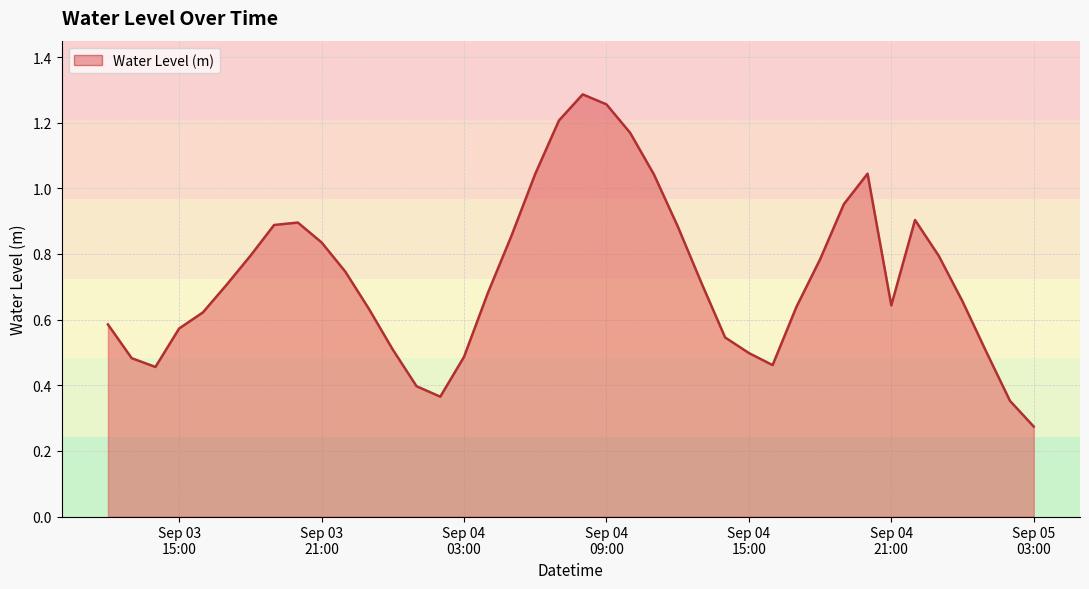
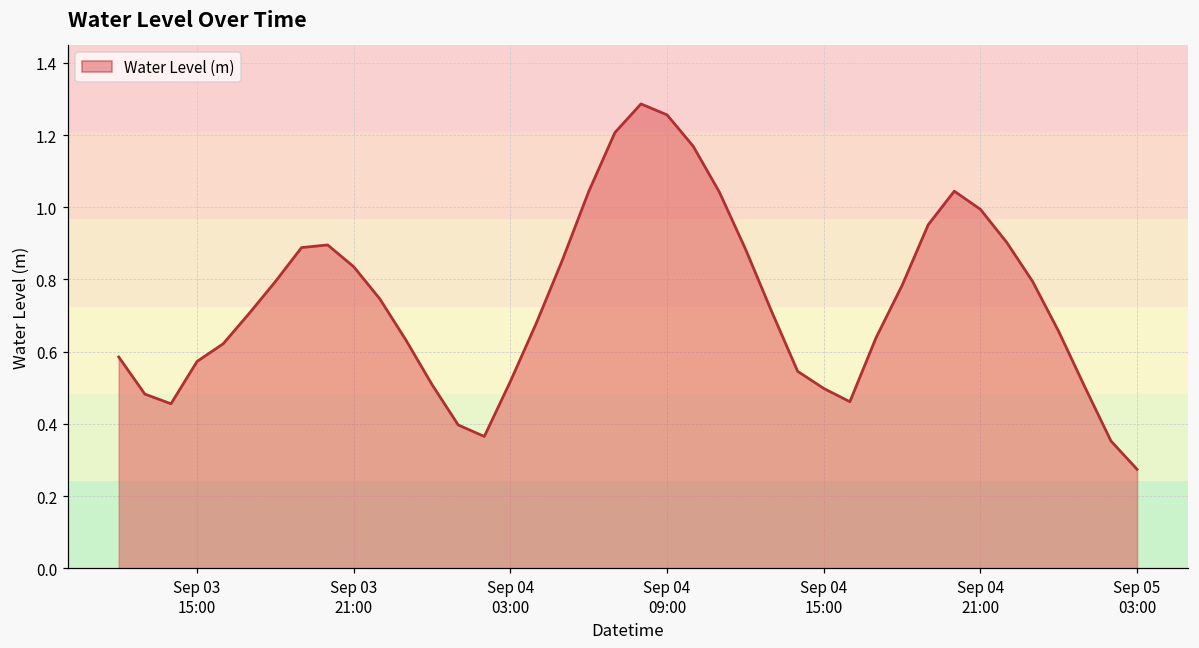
Sep 04 03:00: 0.49 -> 0.52
Sep 04 21:00: 0.64 -> 0.99
